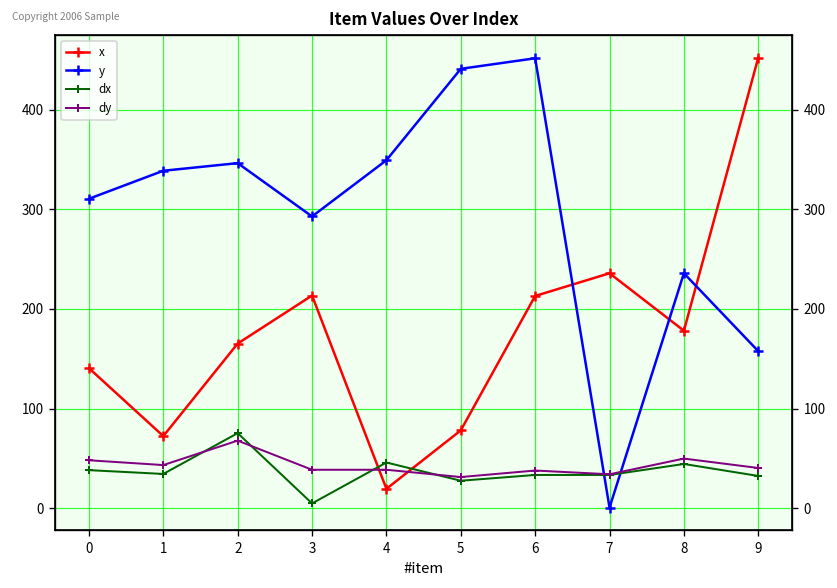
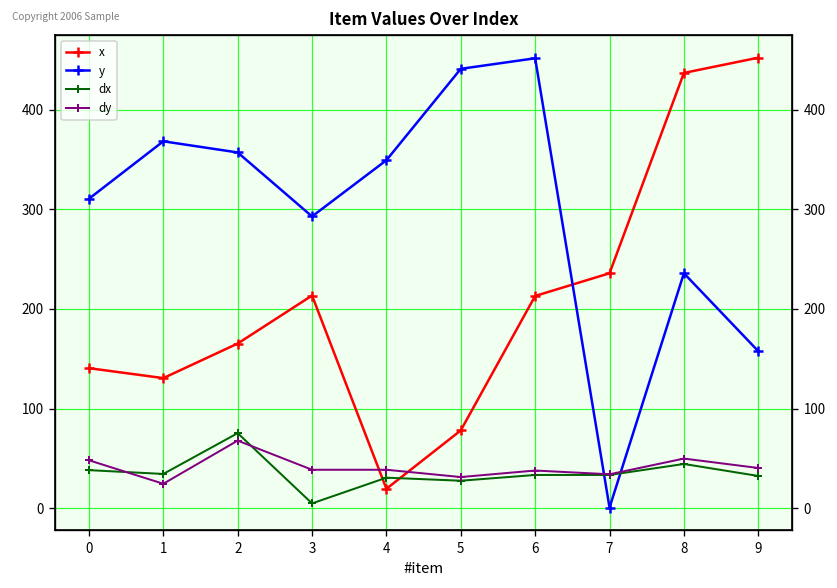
x, 1: 70 -> 130
y, 1: 340 -> 370
dy, 1: 40 -> 20
y, 2: 350 -> 360
dx, 4: 50 -> 30
x, 8: 180 -> 440
